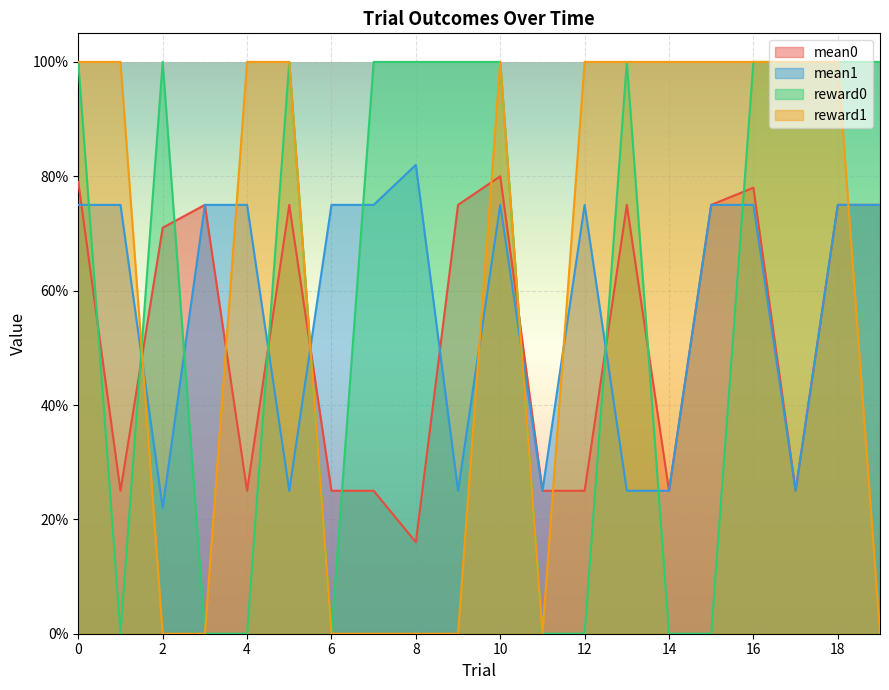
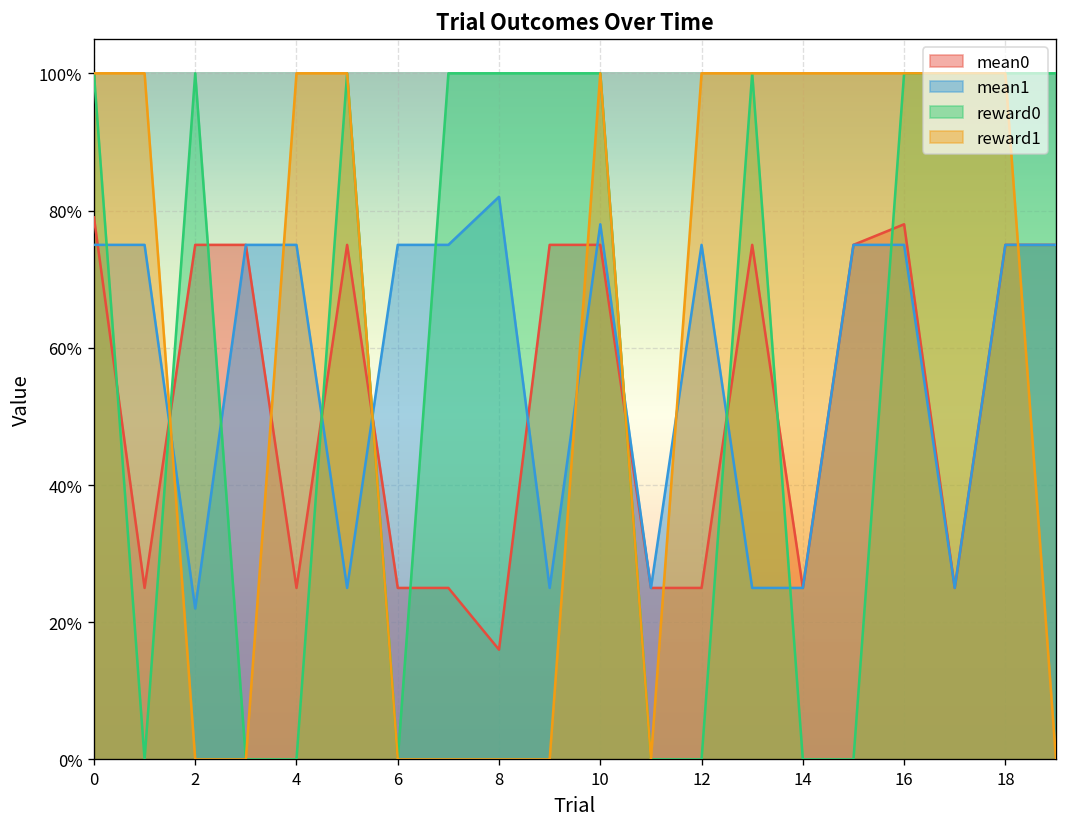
mean0, 2: 71% -> 75%
mean0, 10: 80% -> 75%
mean1, 10: 75% -> 78%
